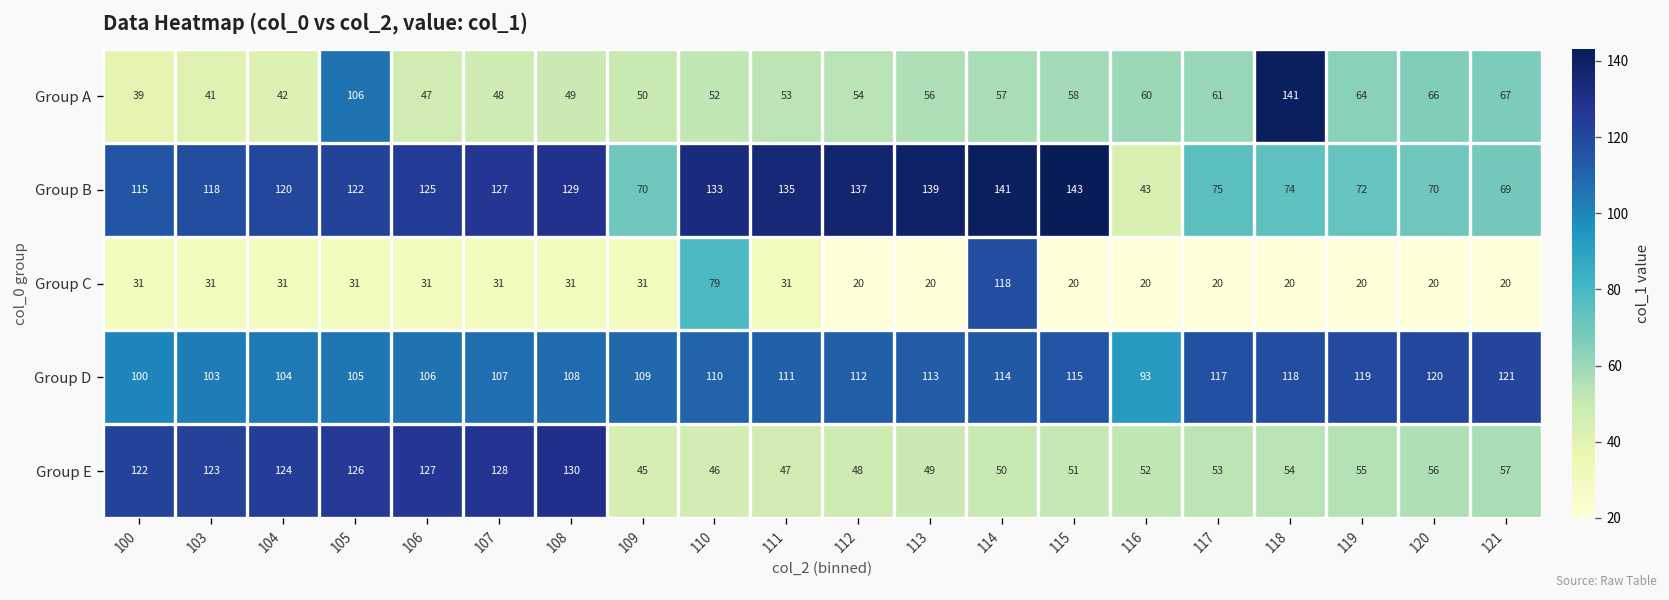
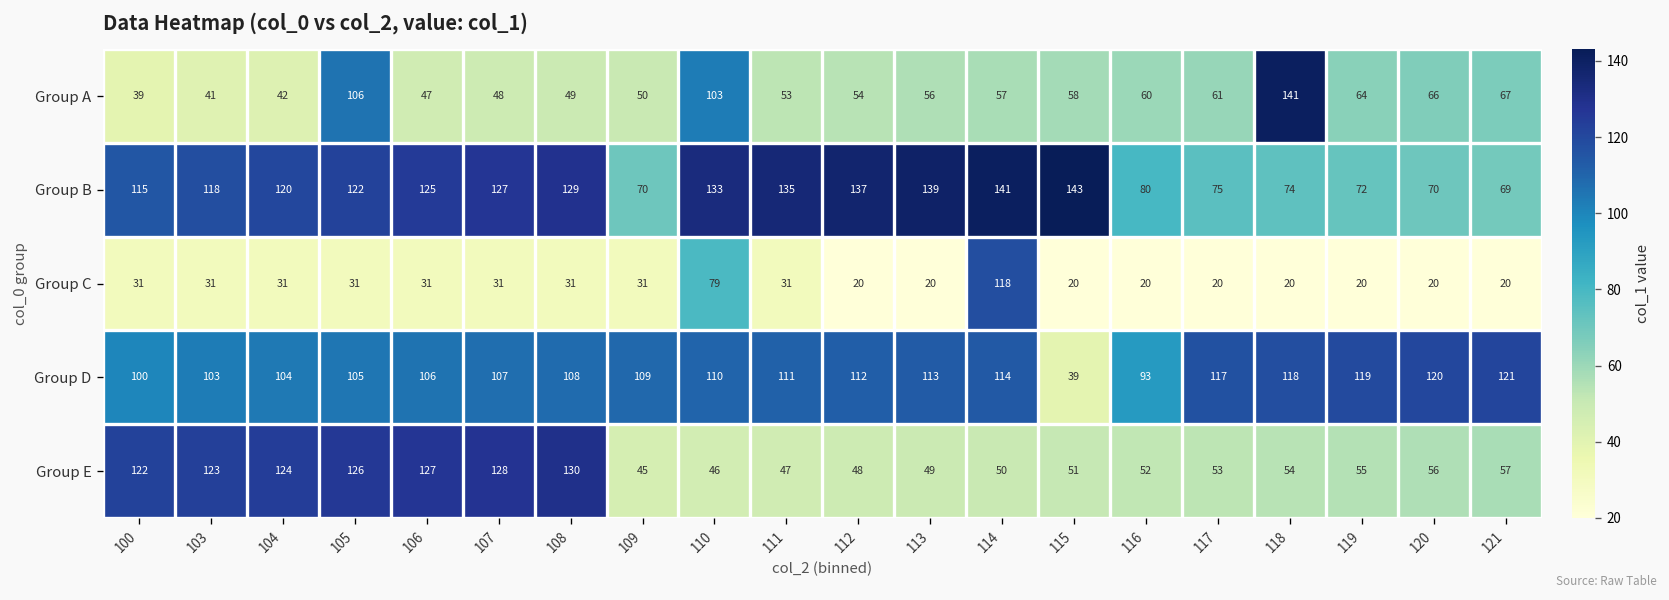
Group A, 110: 52 -> 103
Group B, 116: 43 -> 80
Group D, 115: 115 -> 39
